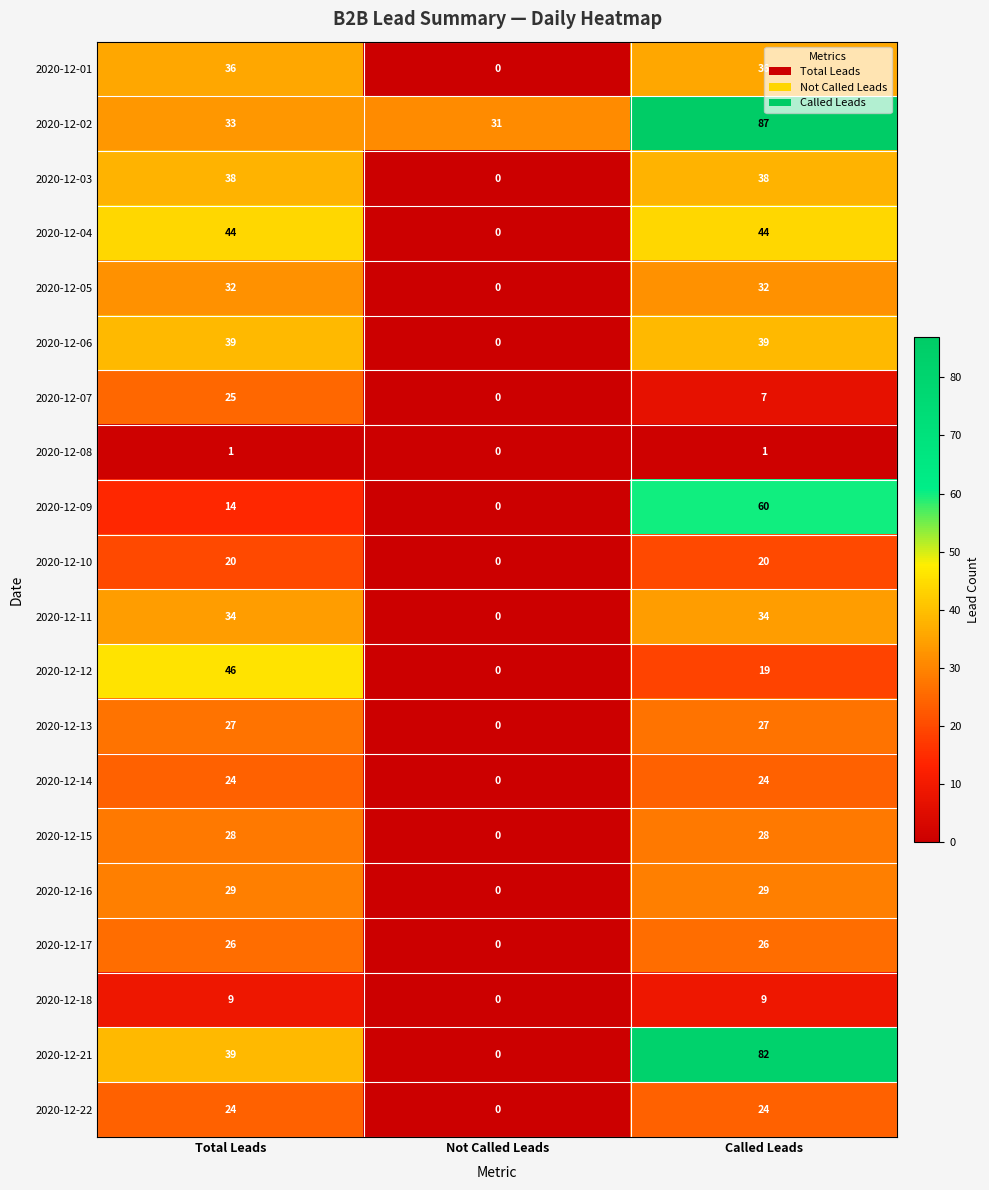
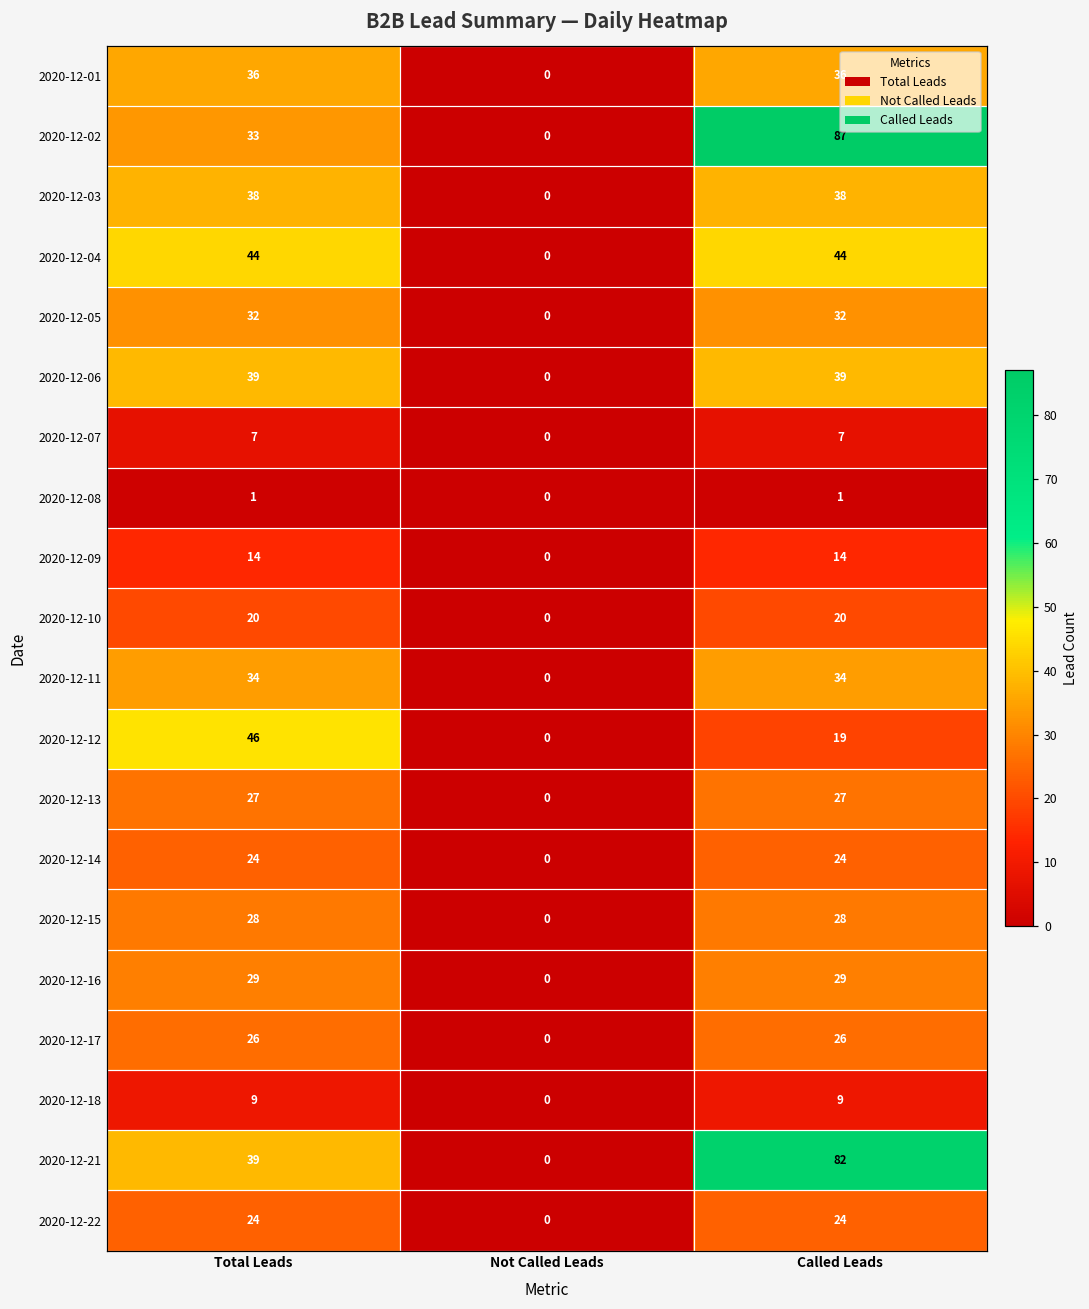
2020-12-02, Not Called Leads: 31 -> 0
2020-12-07, Total Leads: 25 -> 7
2020-12-09, Called Leads: 60 -> 14
